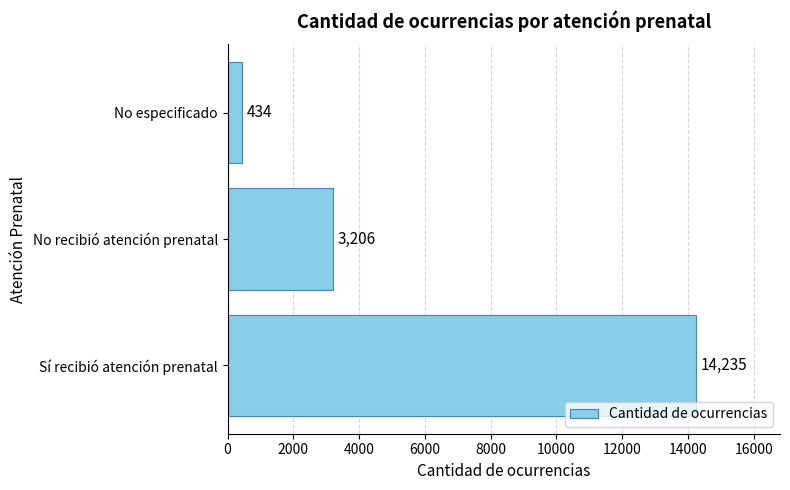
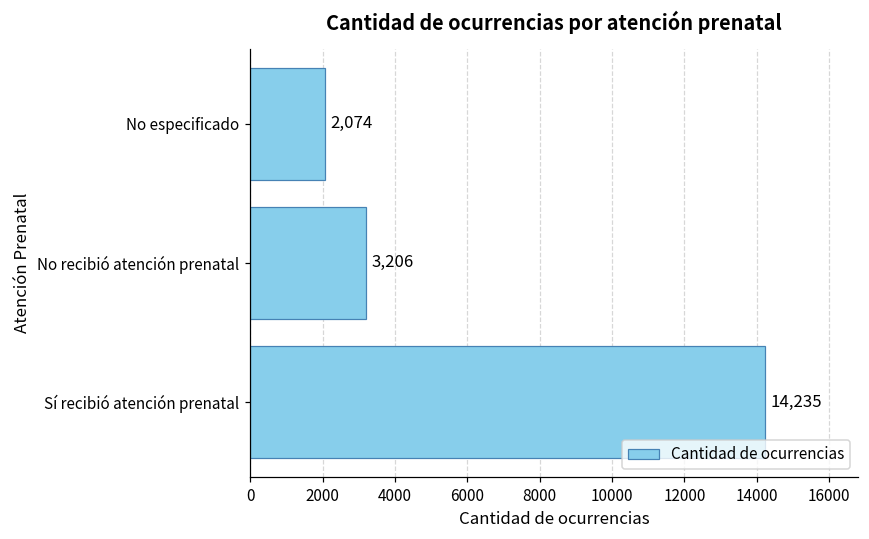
No especificado: 434 -> 2,074
